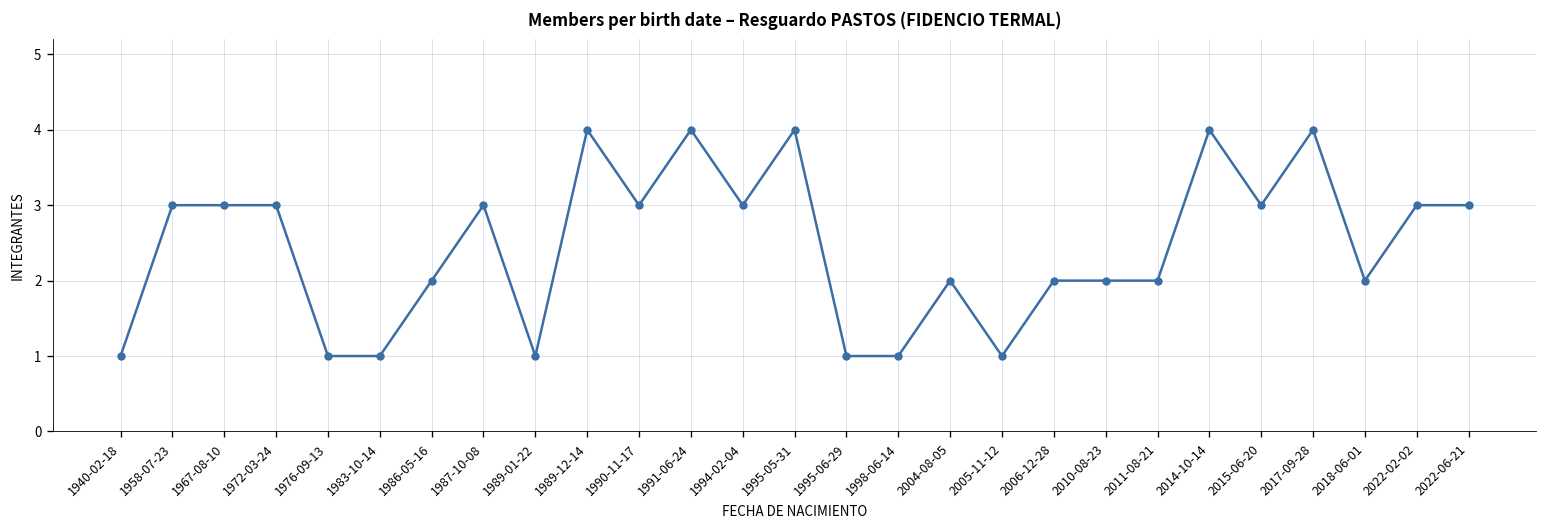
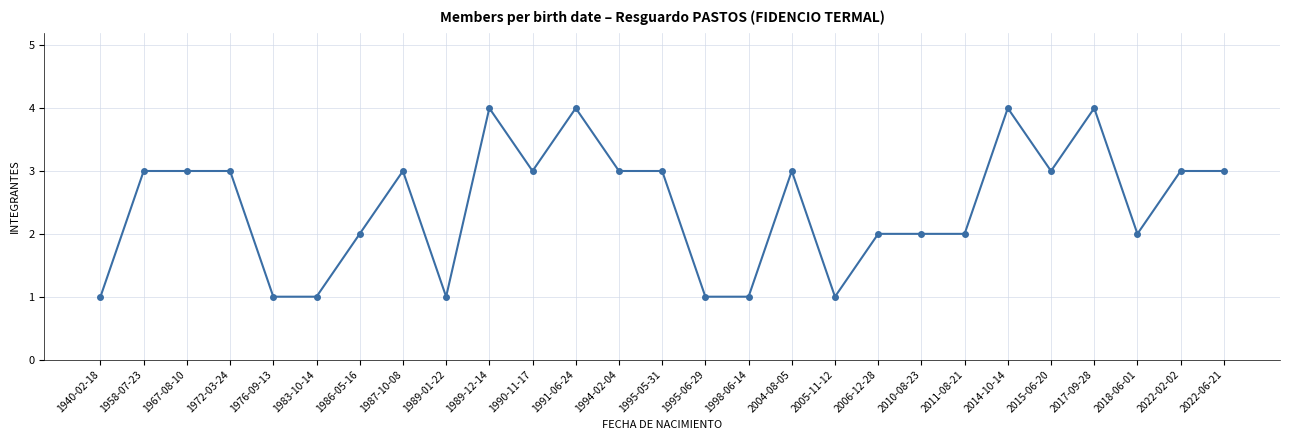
1995-05-31: 4 -> 3
2004-08-05: 2 -> 3
